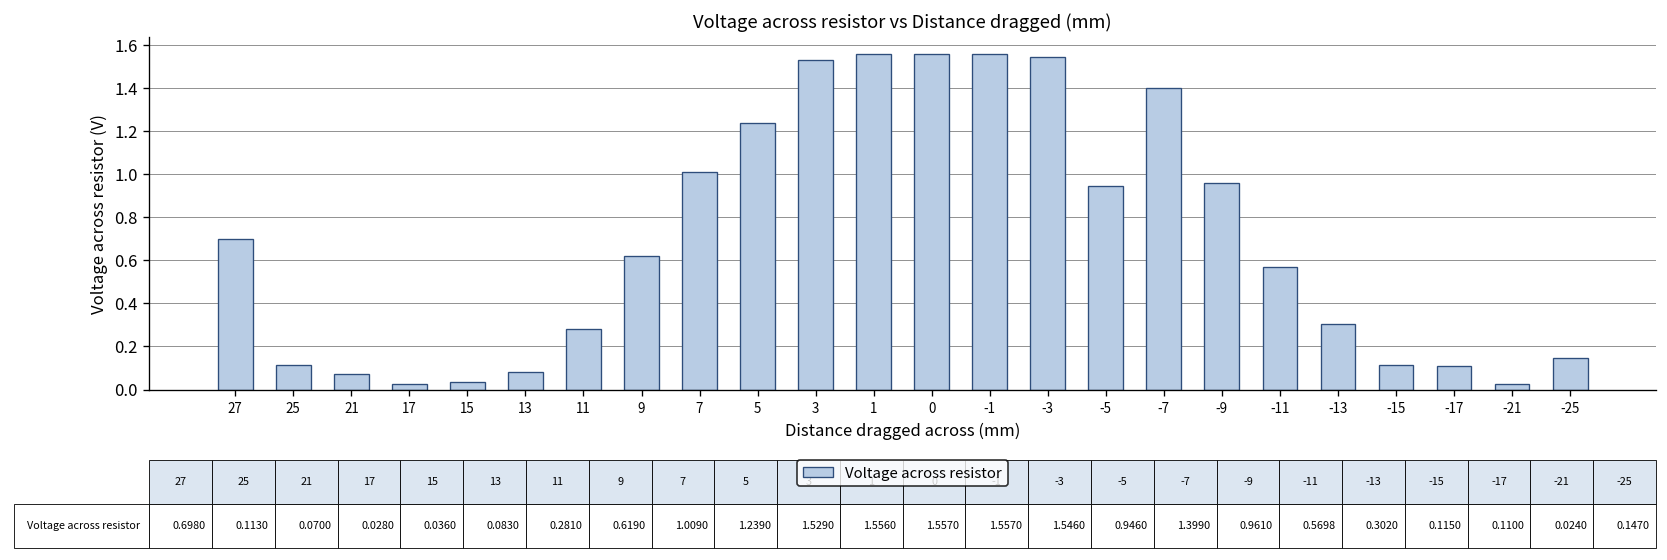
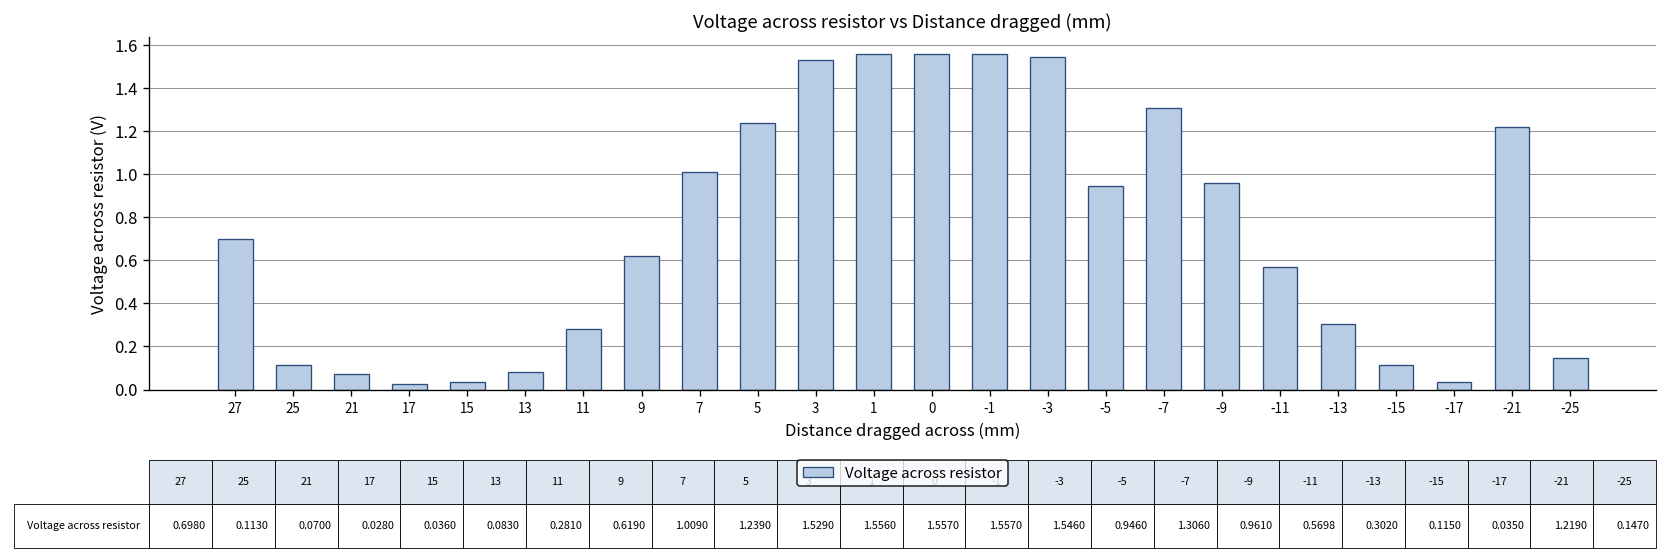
-7: 1.3990 -> 1.3060
-17: 0.1100 -> 0.0350
-21: 0.0240 -> 1.2190
